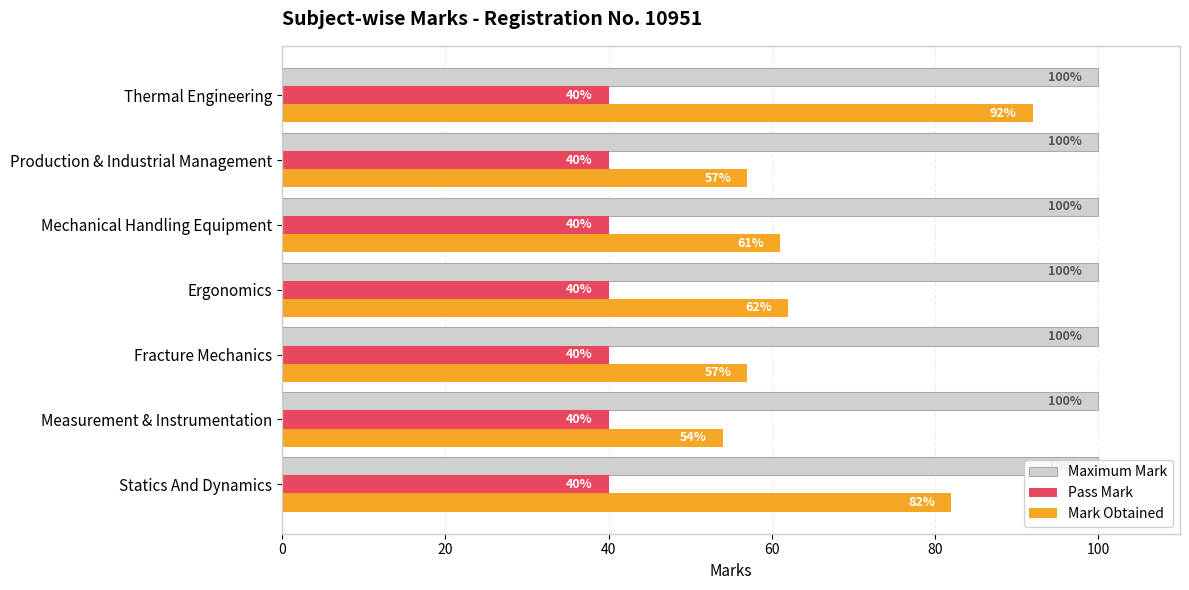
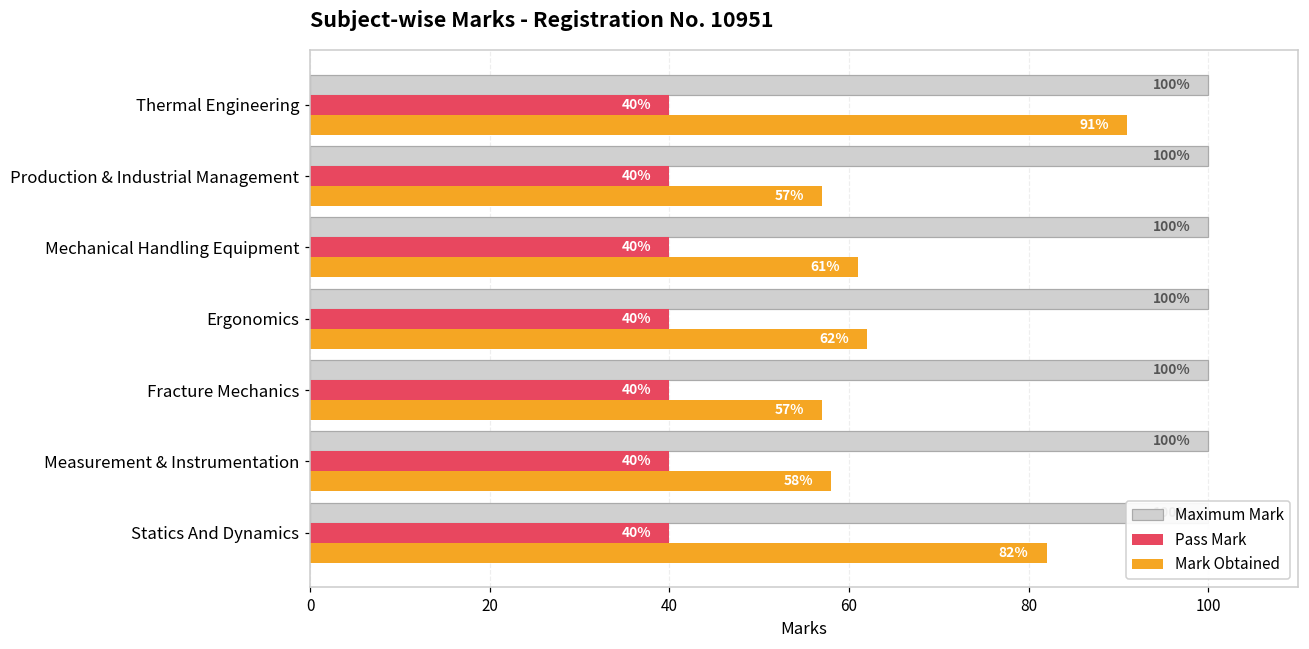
Mark Obtained, Thermal Engineering: 92% -> 91%
Mark Obtained, Measurement & Instrumentation: 54% -> 58%
